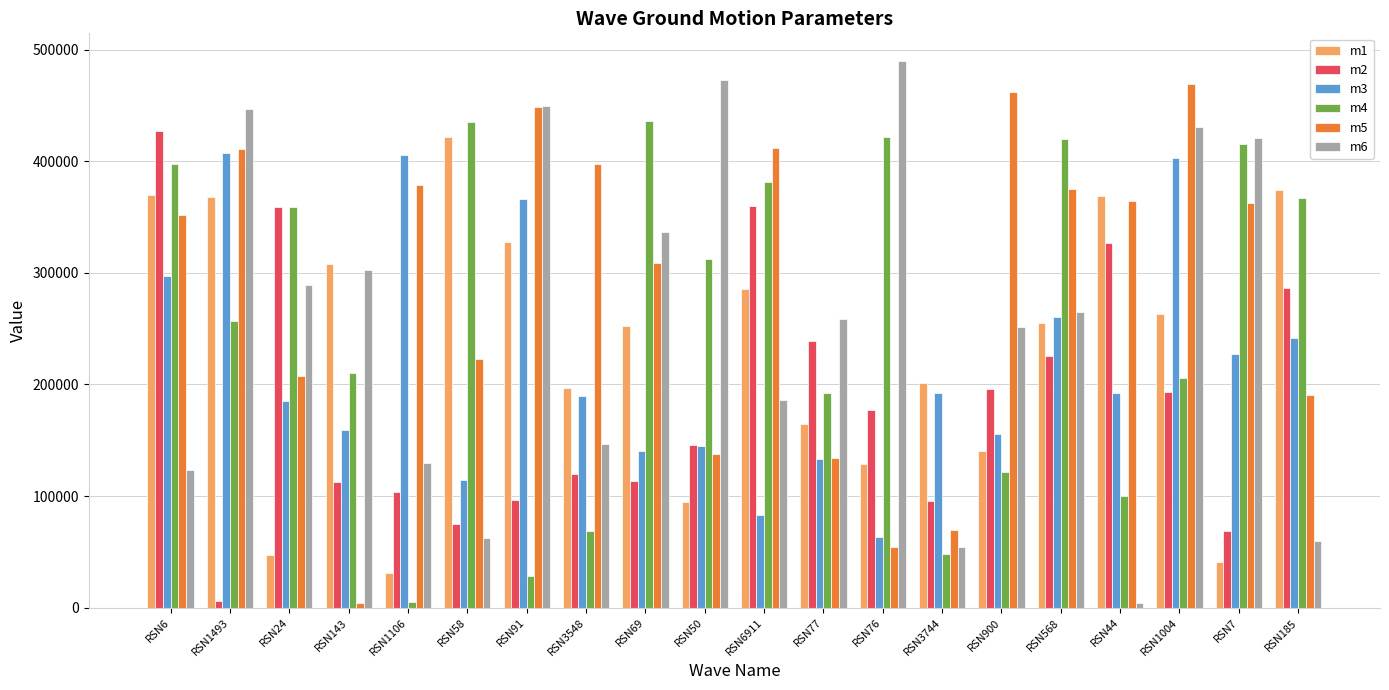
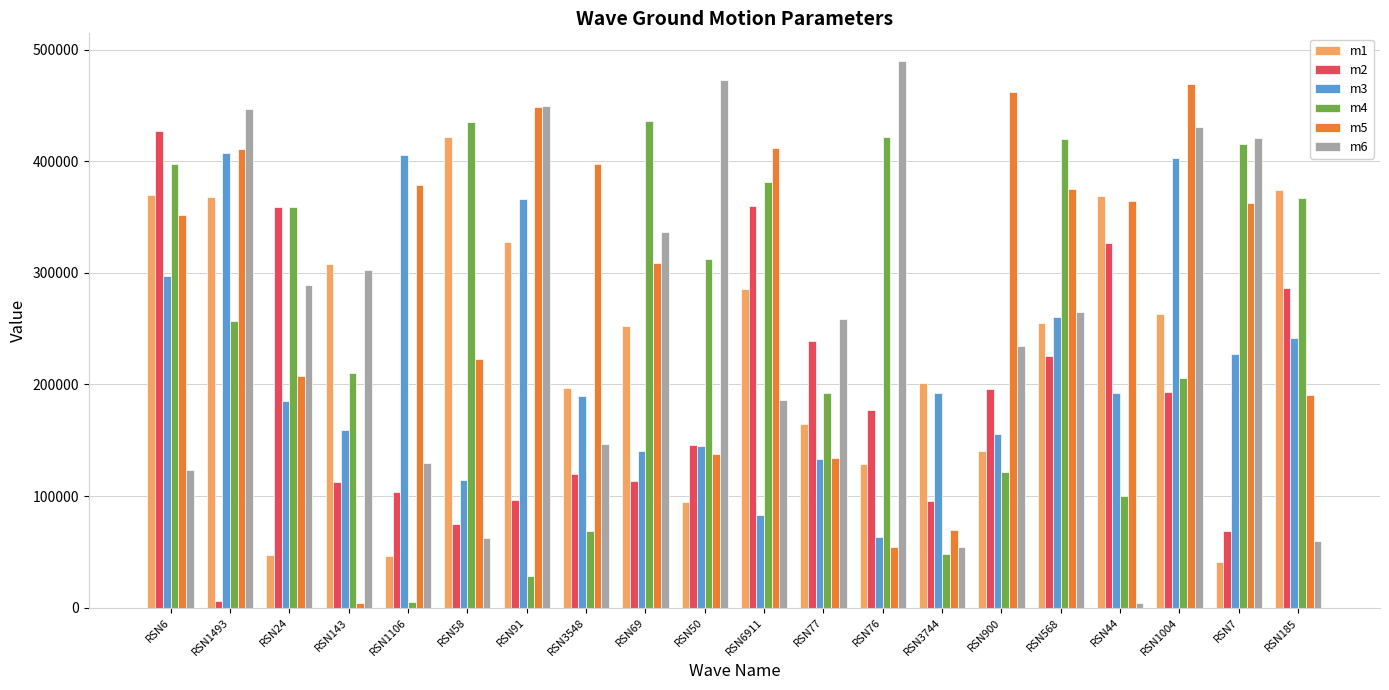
m1, RSN1106: 31000 -> 47000
m6, RSN900: 251000 -> 234000
